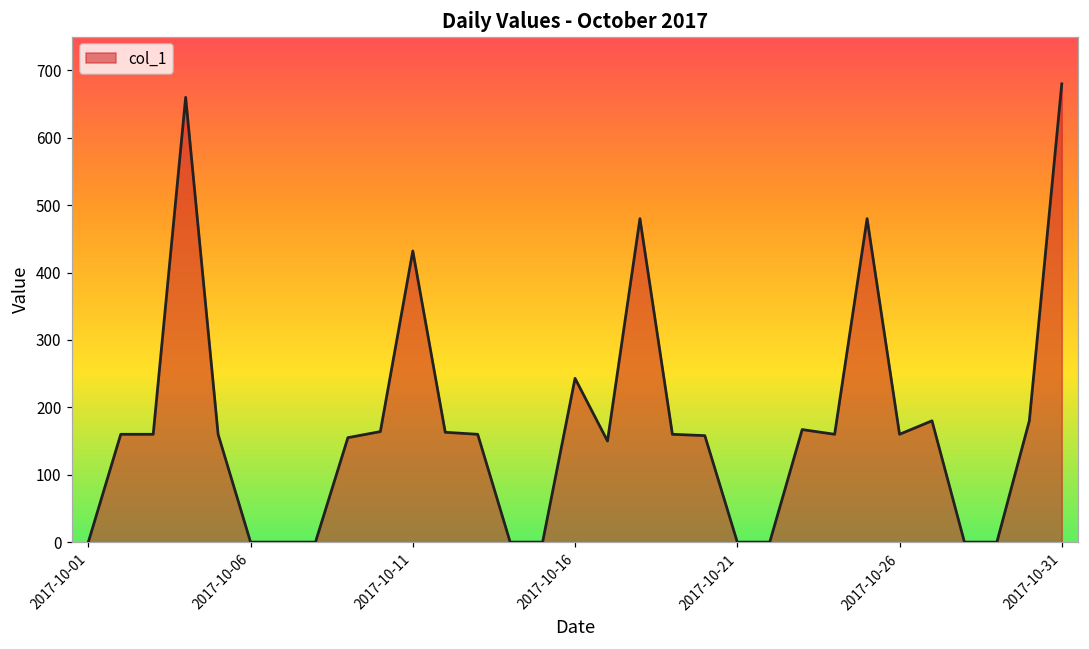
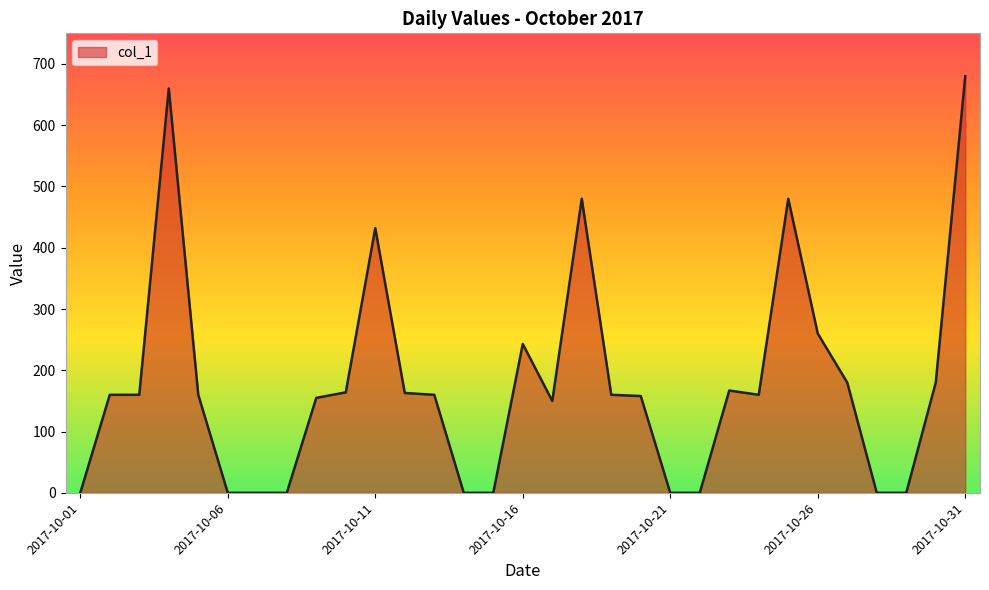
2017-10-26: 160 -> 260
